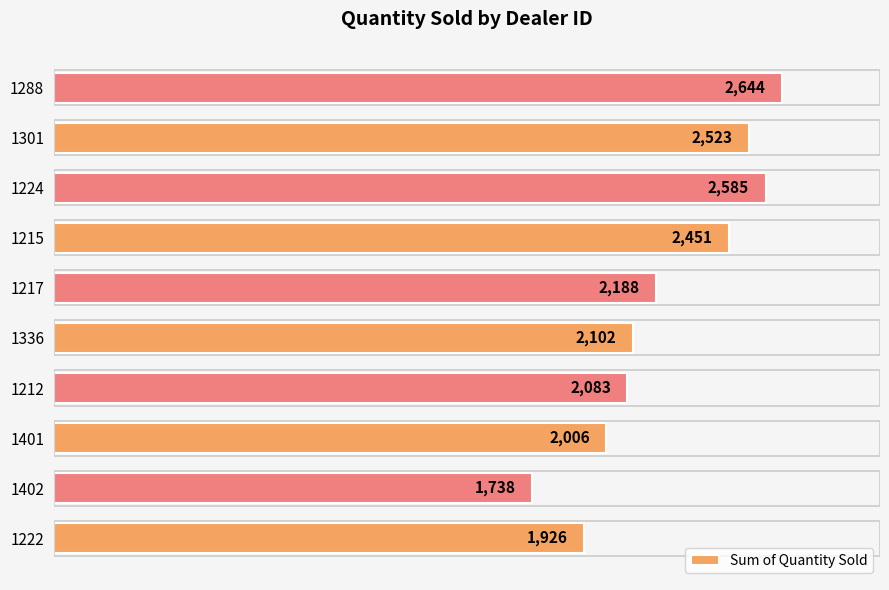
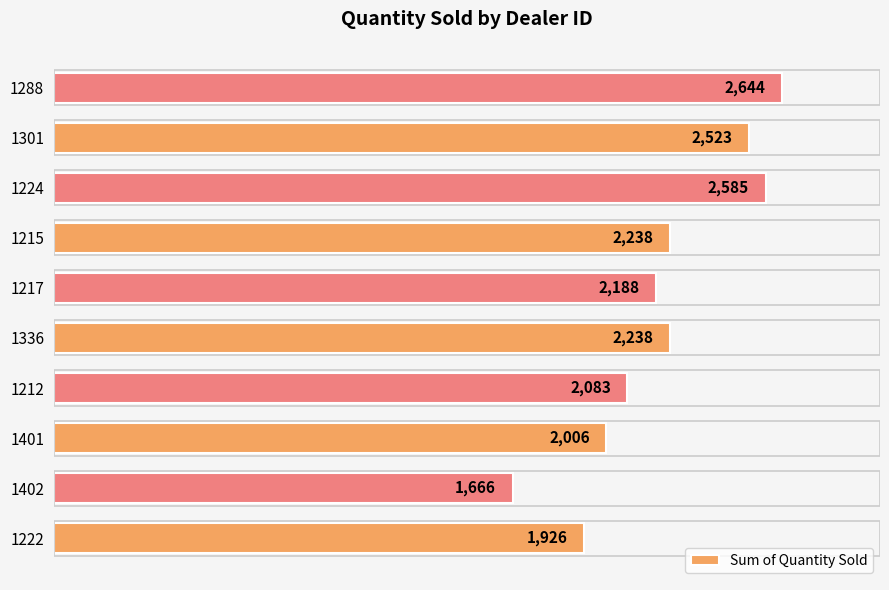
Sum of Quantity Sold, 1215: 2,451 -> 2,238
Sum of Quantity Sold, 1336: 2,102 -> 2,238
Sum of Quantity Sold, 1402: 1,738 -> 1,666
